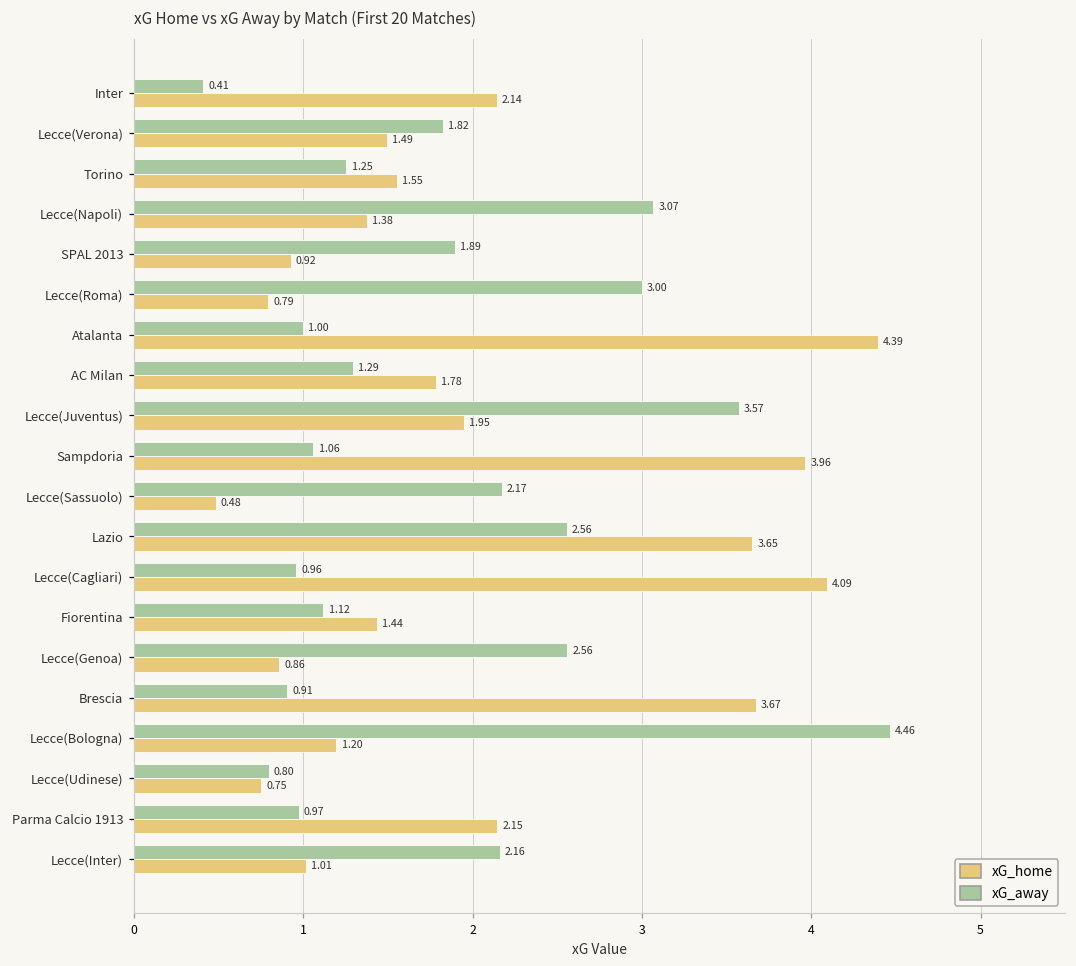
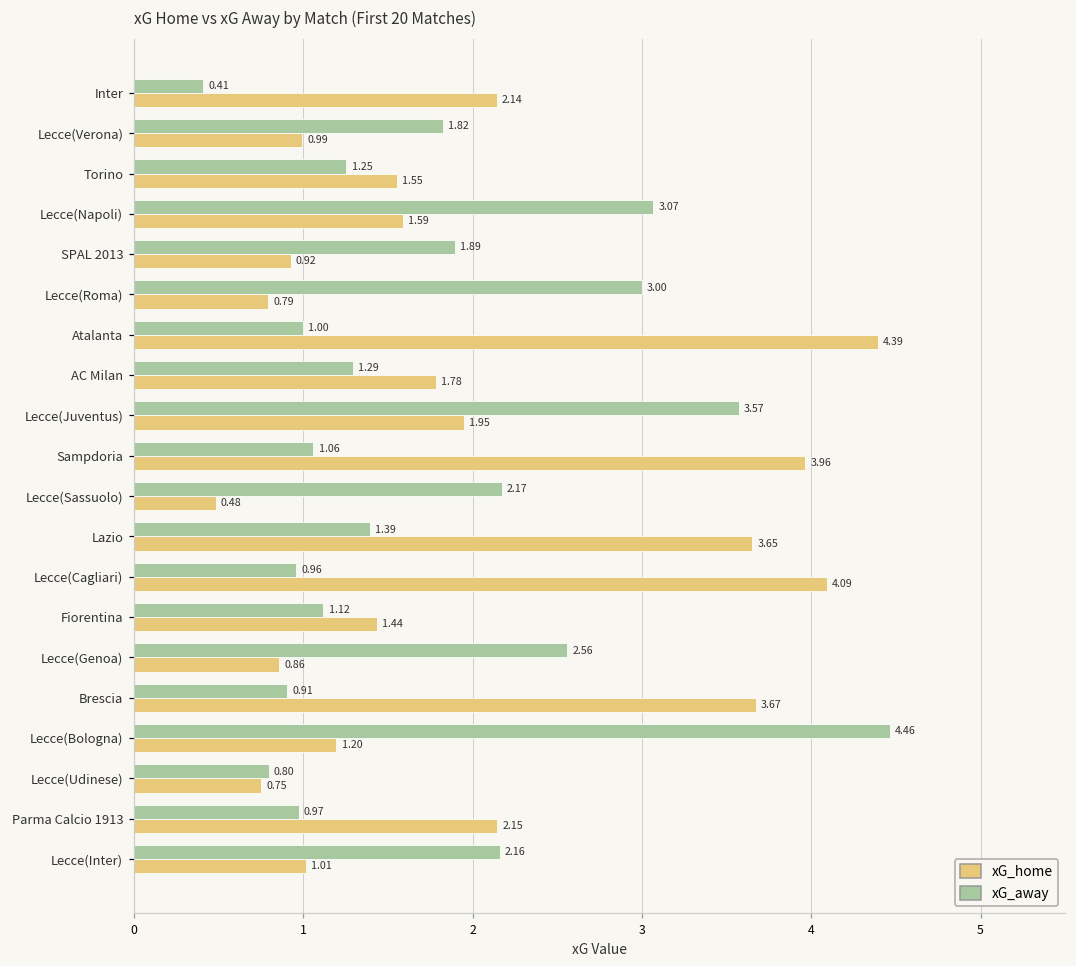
xG_home, Lecce(Verona): 1.49 -> 0.99
xG_home, Lecce(Napoli): 1.38 -> 1.59
xG_away, Lazio: 2.56 -> 1.39
